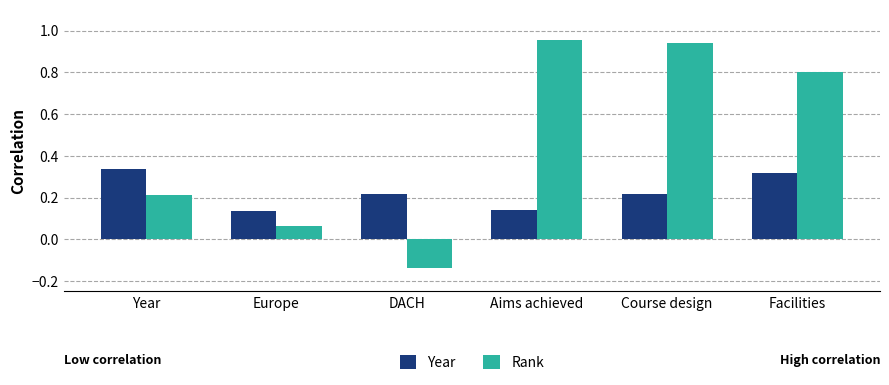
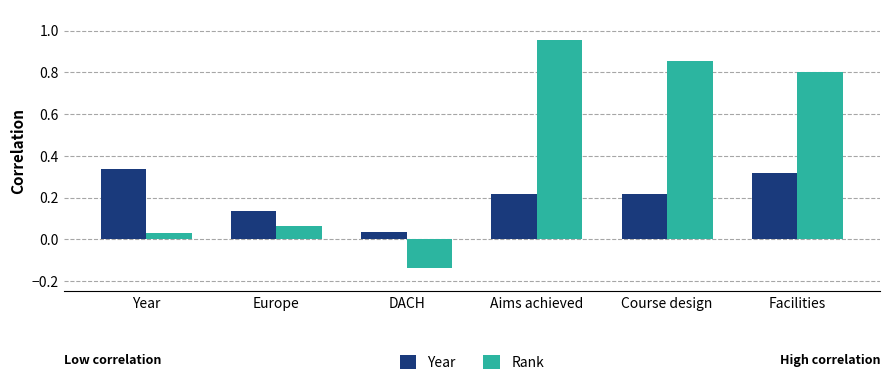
Rank, Year: 0.21 -> 0.03
Year, DACH: 0.22 -> 0.04
Year, Aims achieved: 0.14 -> 0.22
Rank, Course design: 0.94 -> 0.85
